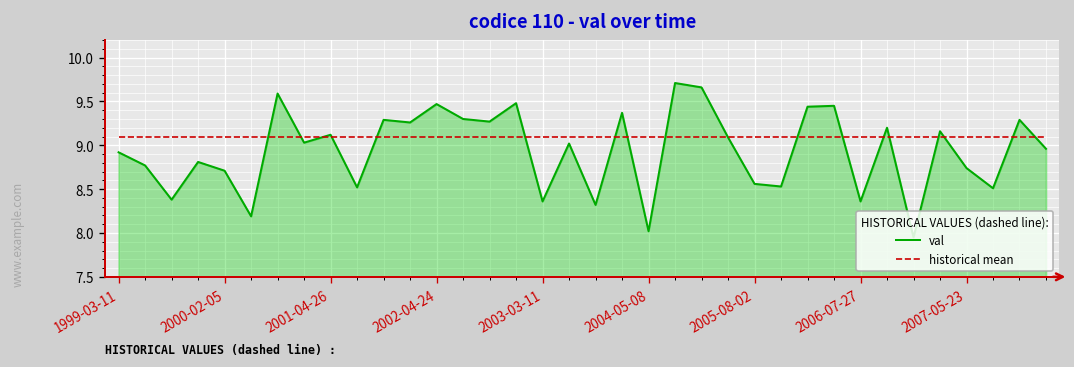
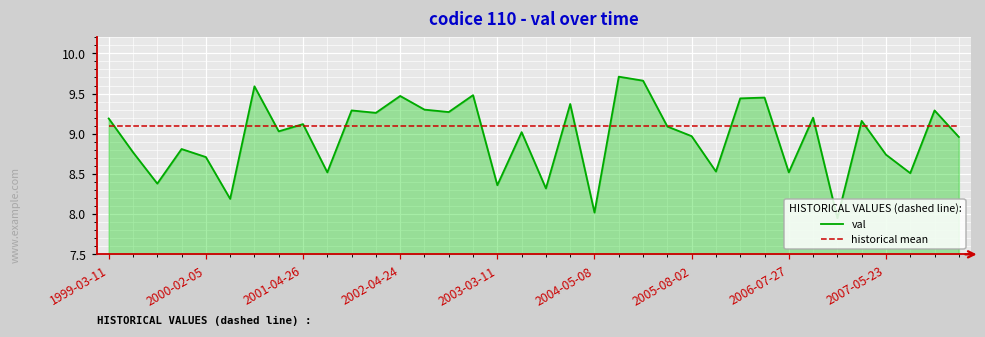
val, 1999-03-11: 8.9 -> 9.2
val, 2005-08-02: 8.6 -> 9.0
val, 2006-07-27: 8.4 -> 8.5
